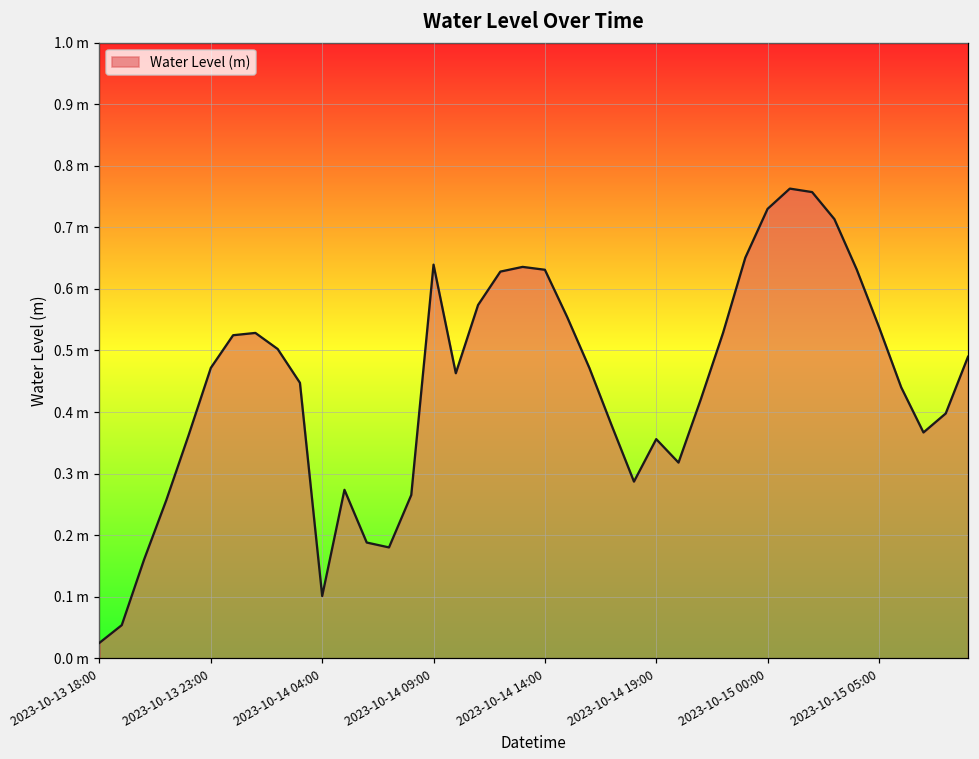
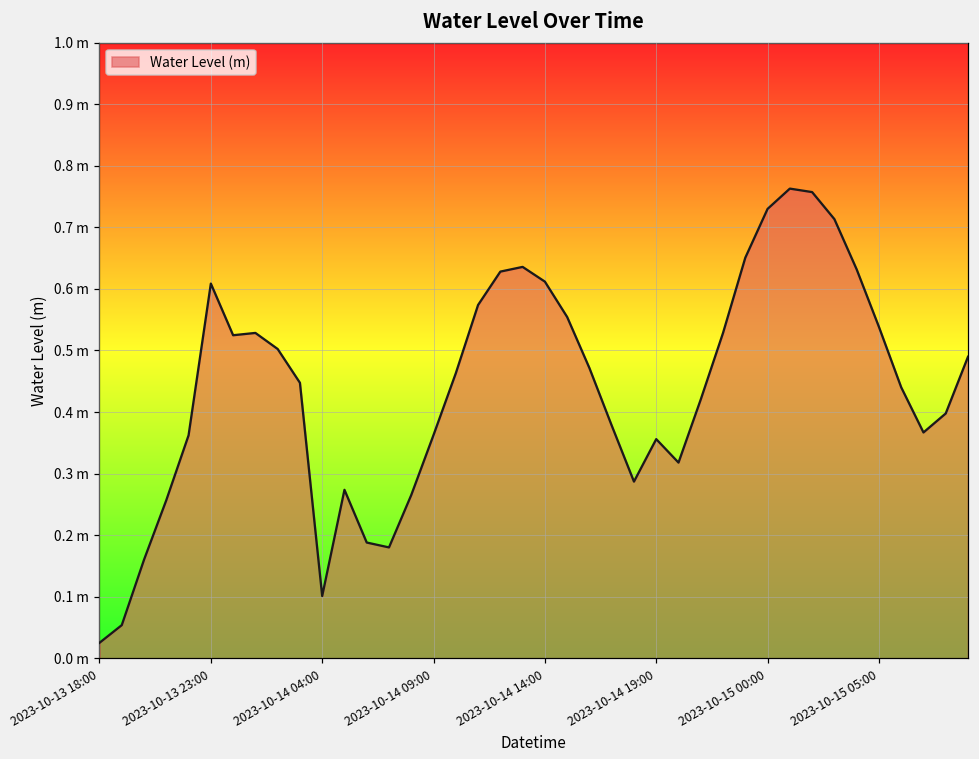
2023-10-13 23:00: 0.47 m -> 0.61 m
2023-10-14 09:00: 0.64 m -> 0.36 m
2023-10-14 14:00: 0.63 m -> 0.61 m
